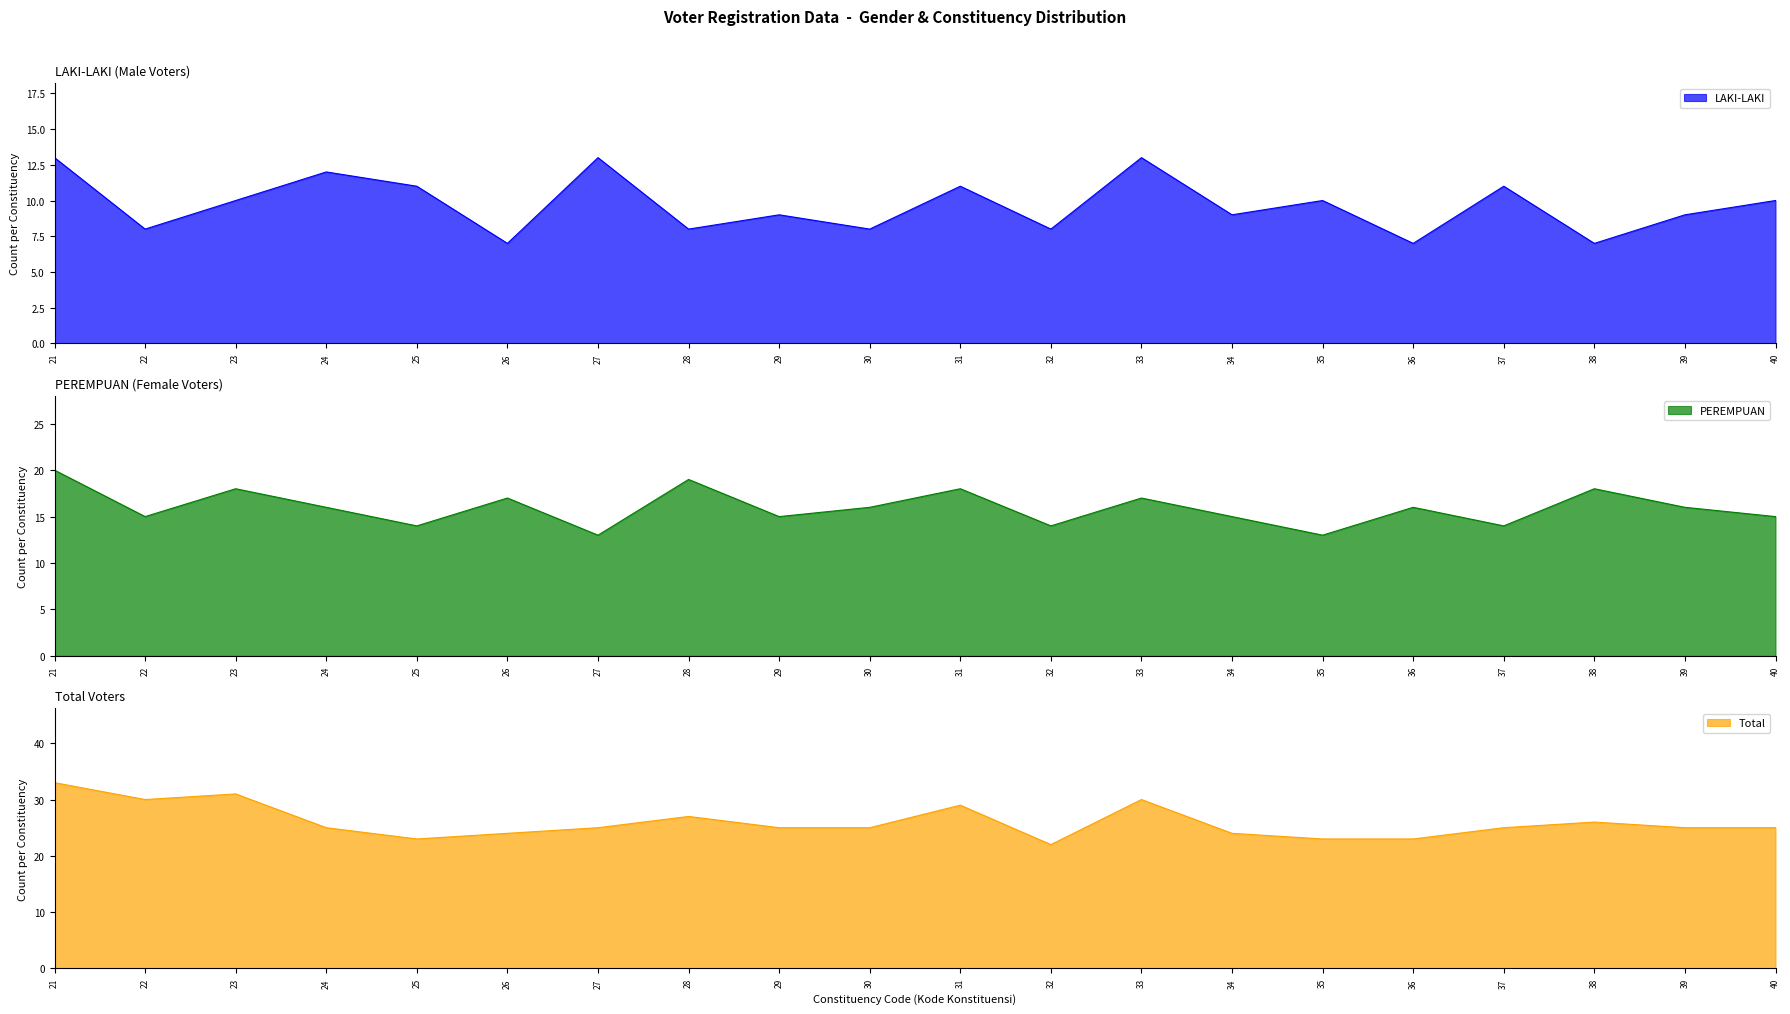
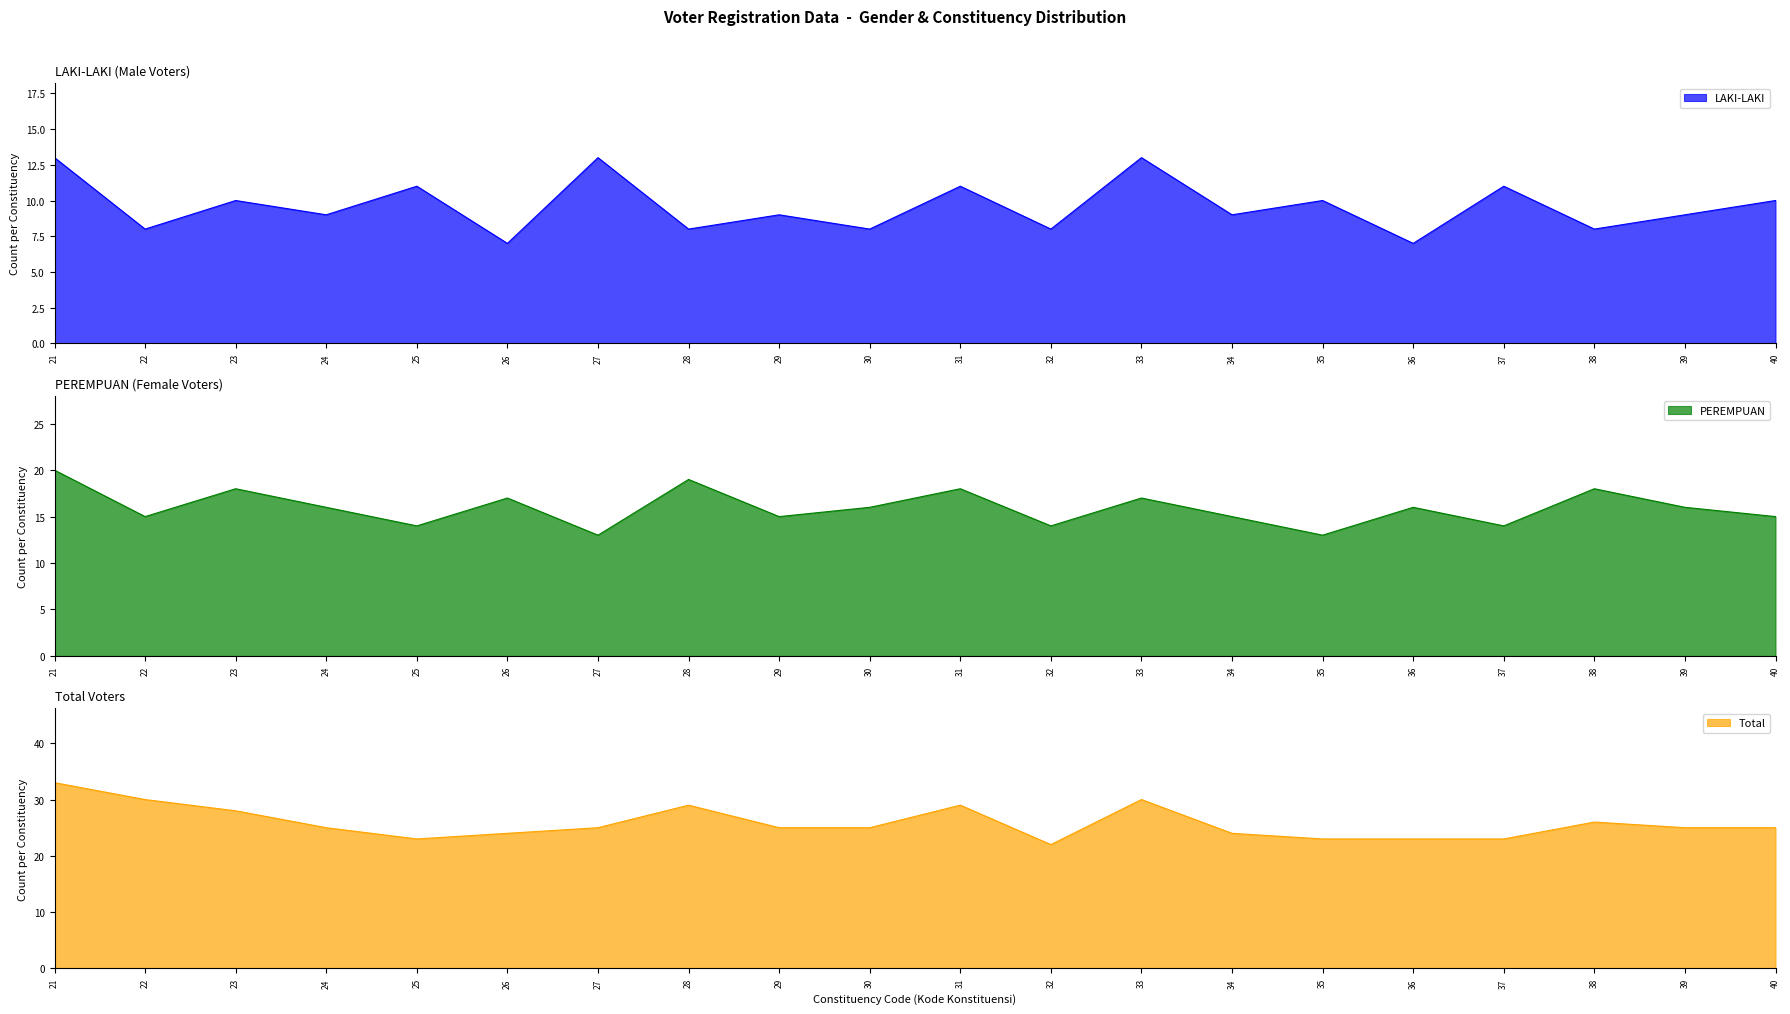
LAKI-LAKI (Male Voters), 24: 12 -> 9
LAKI-LAKI (Male Voters), 38: 7 -> 8
Total Voters, 23: 31 -> 28
Total Voters, 28: 27 -> 29
Total Voters, 37: 25 -> 23
